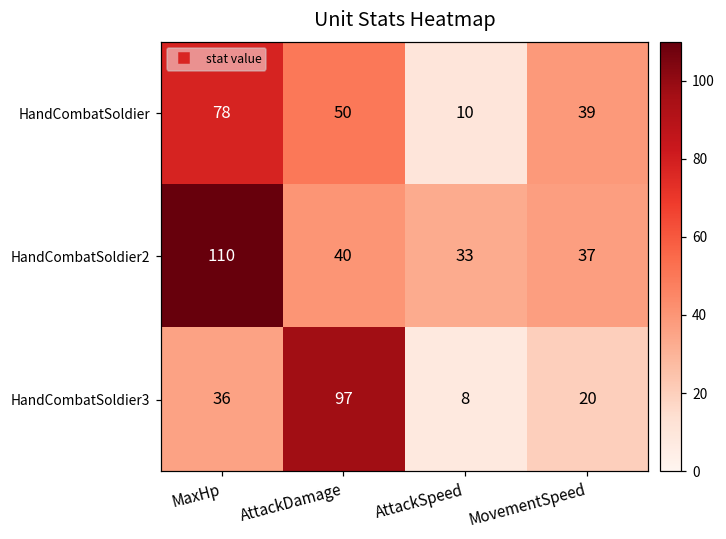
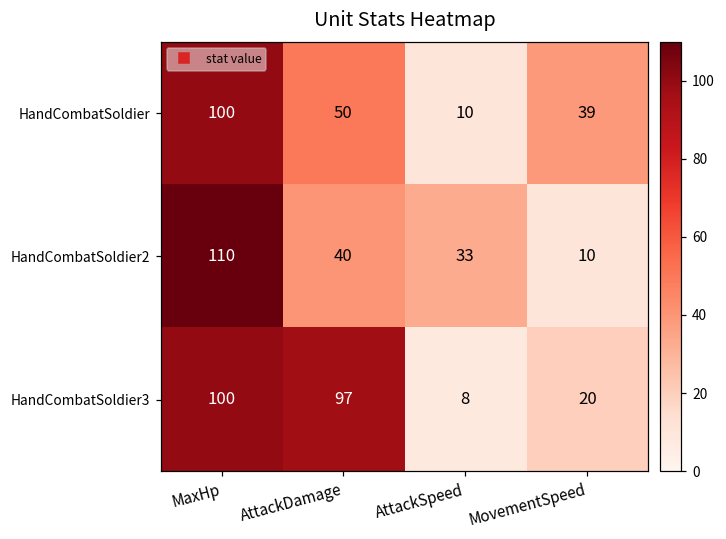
HandCombatSoldier, MaxHp: 78 -> 100
HandCombatSoldier2, MovementSpeed: 37 -> 10
HandCombatSoldier3, MaxHp: 36 -> 100
